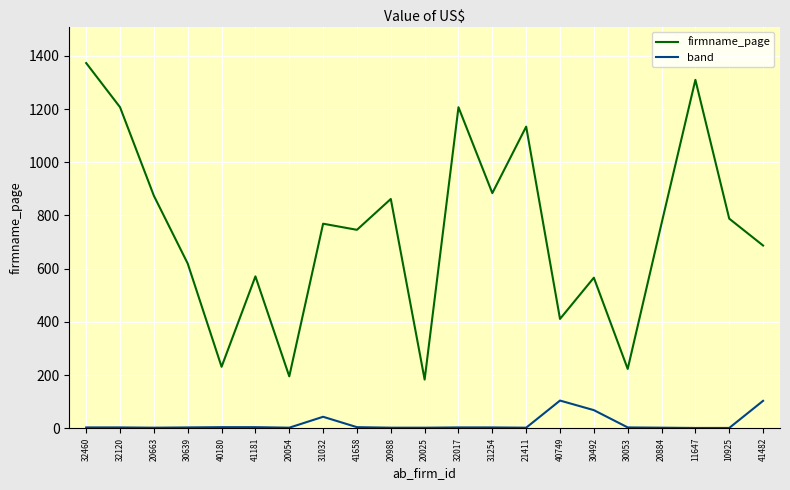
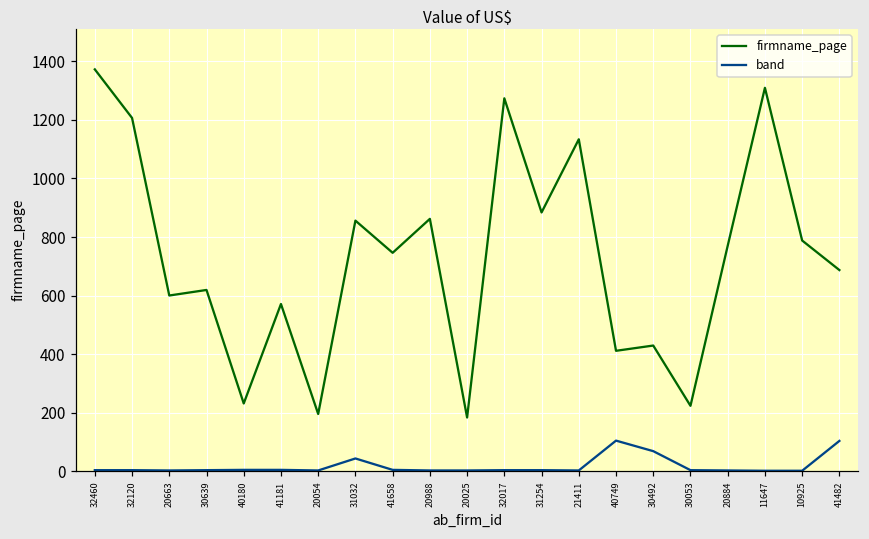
firmname_page, 20663: 870 -> 600
firmname_page, 31032: 770 -> 860
firmname_page, 32017: 1210 -> 1270
firmname_page, 30492: 570 -> 430
